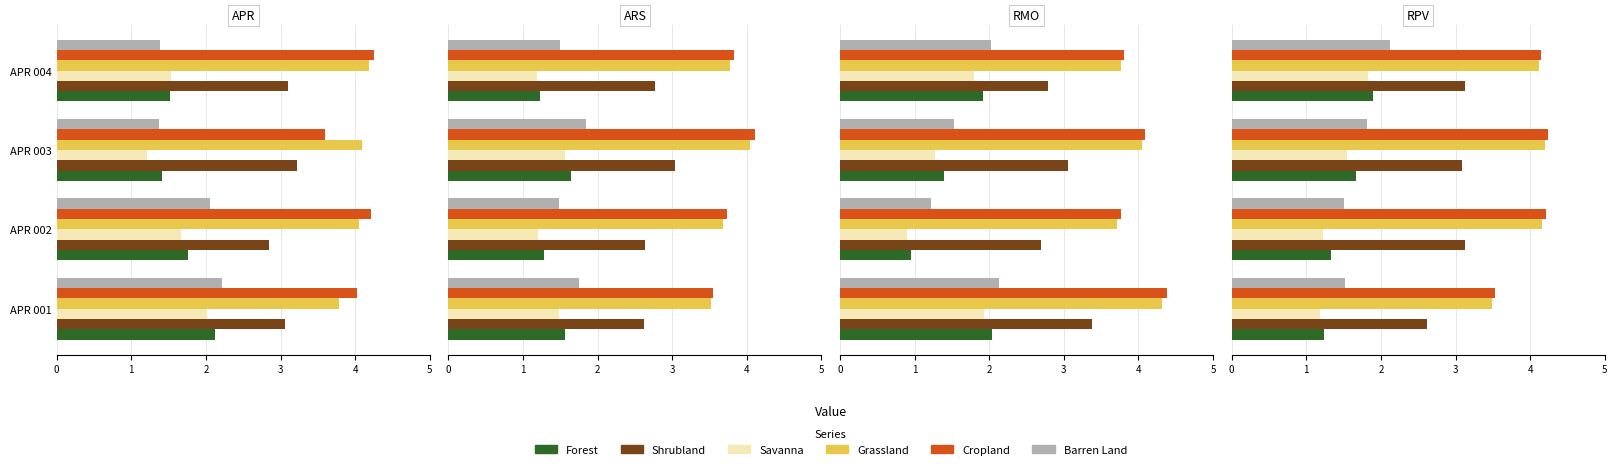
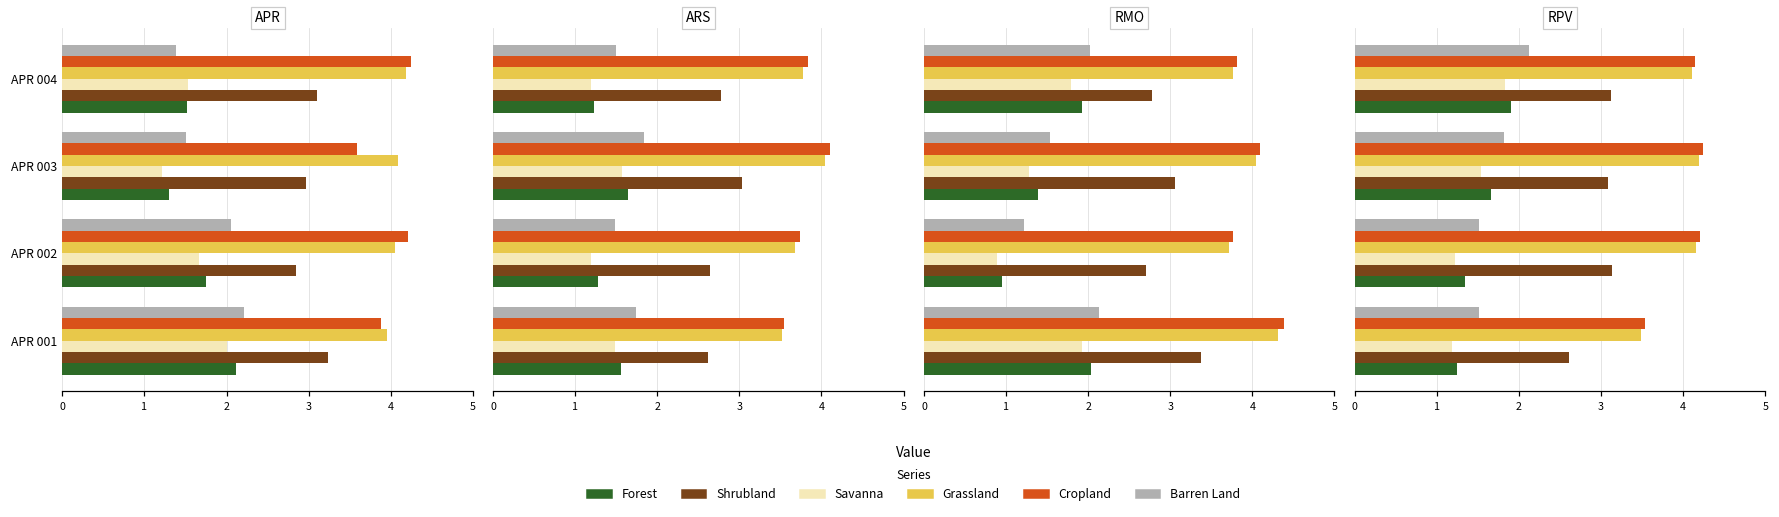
APR, Barren Land, APR 003: 1.4 -> 1.5
APR, Shrubland, APR 003: 3.2 -> 3.0
APR, Forest, APR 003: 1.4 -> 1.3
APR, Cropland, APR 001: 4.0 -> 3.9
APR, Grassland, APR 001: 3.8 -> 4.0
APR, Shrubland, APR 001: 3.1 -> 3.2
